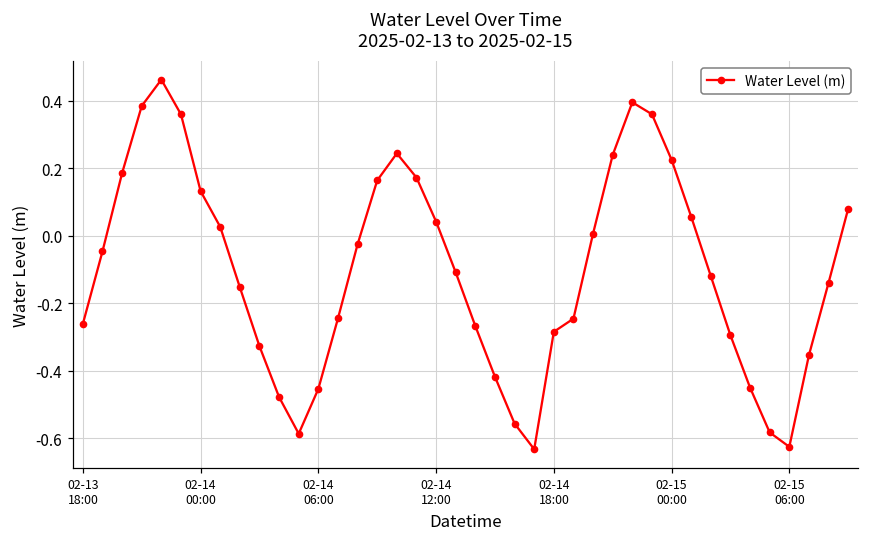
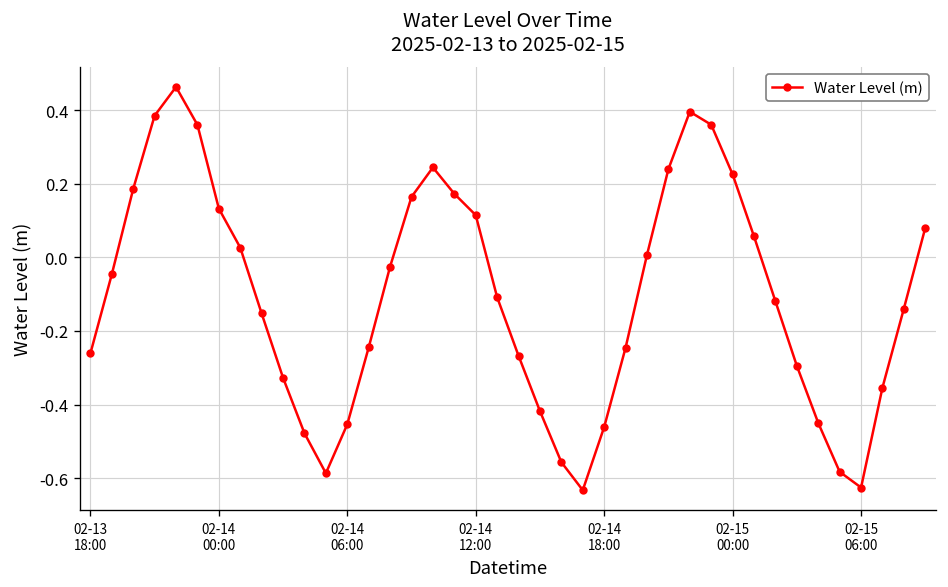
02-14 12:00: 0.04 -> 0.11
02-14 18:00: -0.28 -> -0.46
